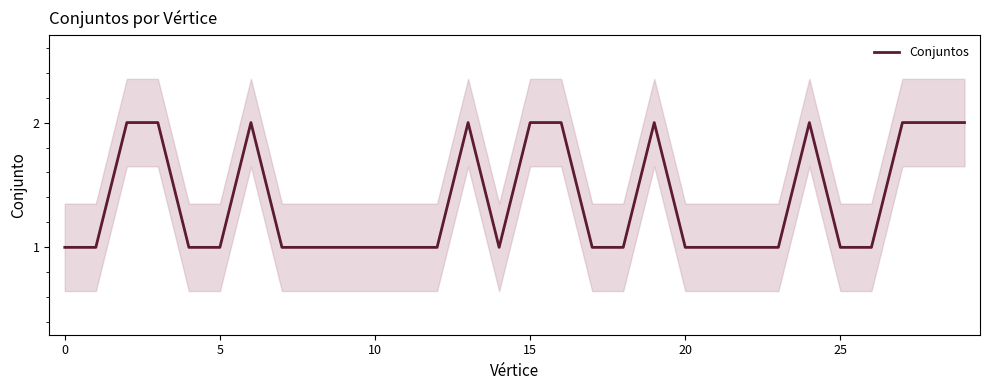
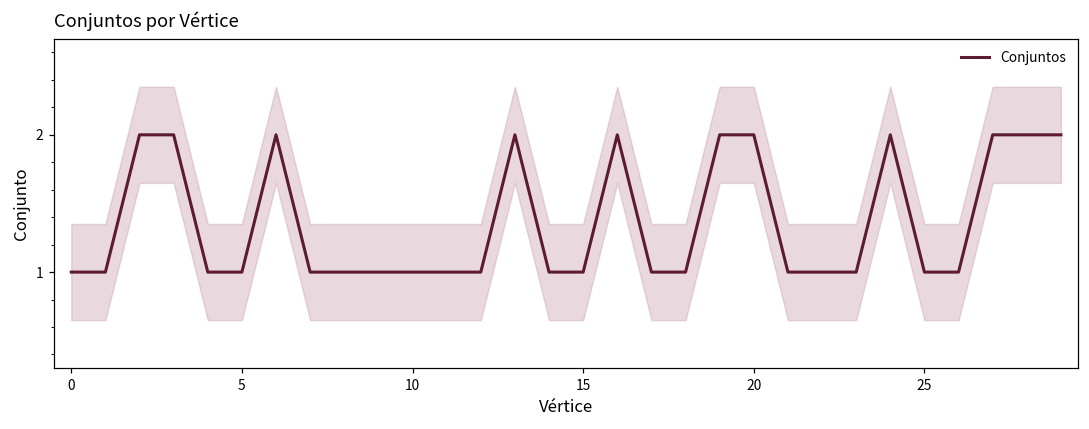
Conjuntos, 15: 2 -> 1
Conjuntos, 20: 1 -> 2
